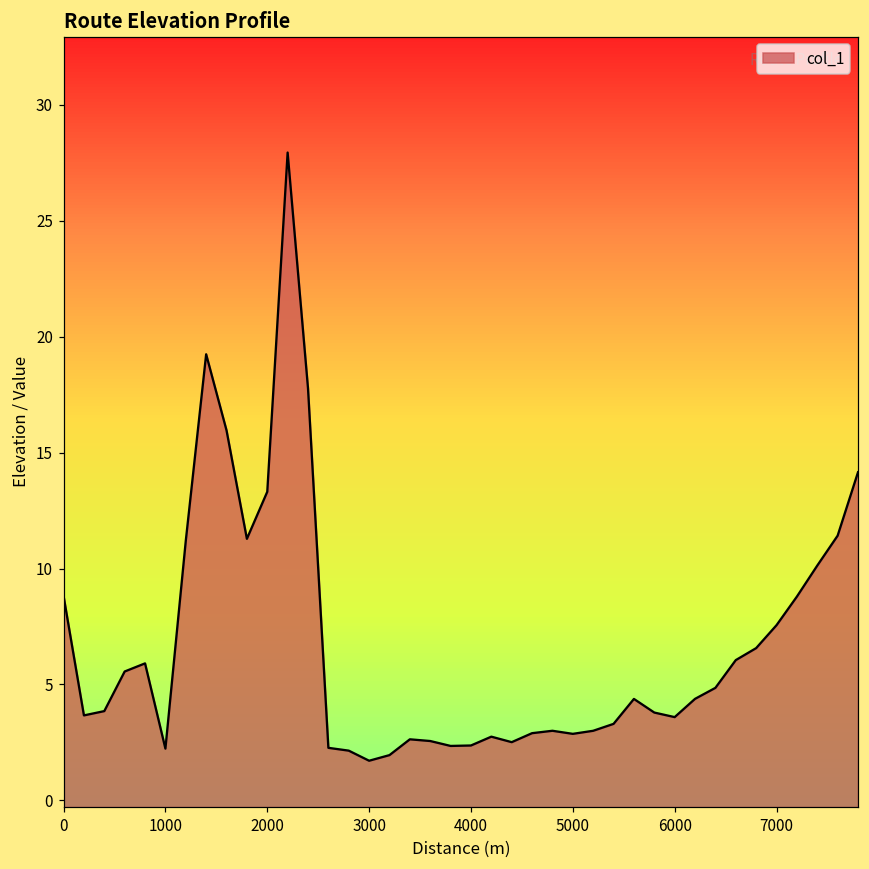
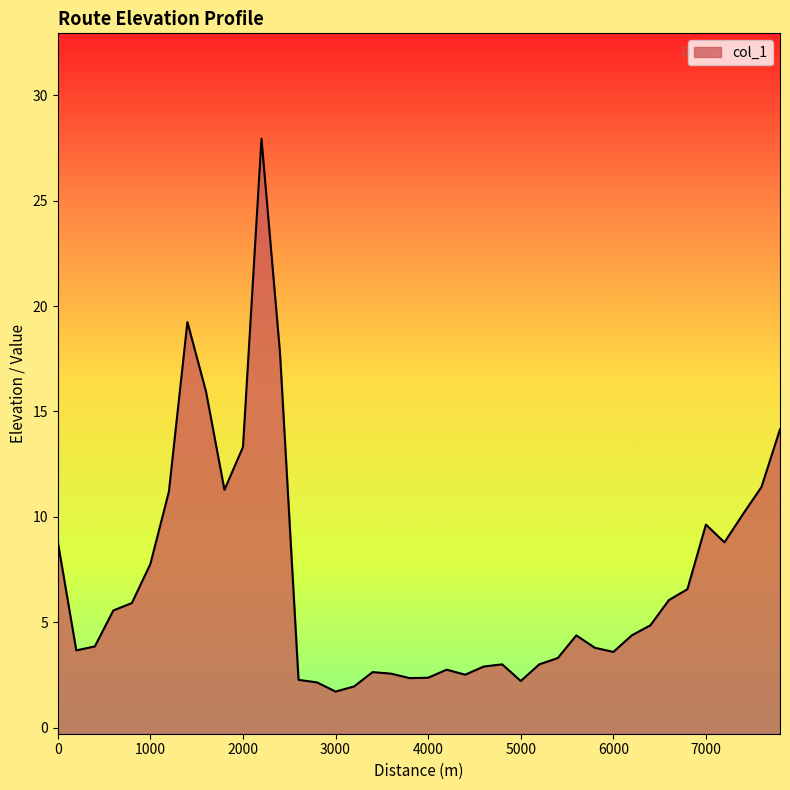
1000: 2.2 -> 7.8
5000: 2.9 -> 2.2
7000: 7.6 -> 9.6
